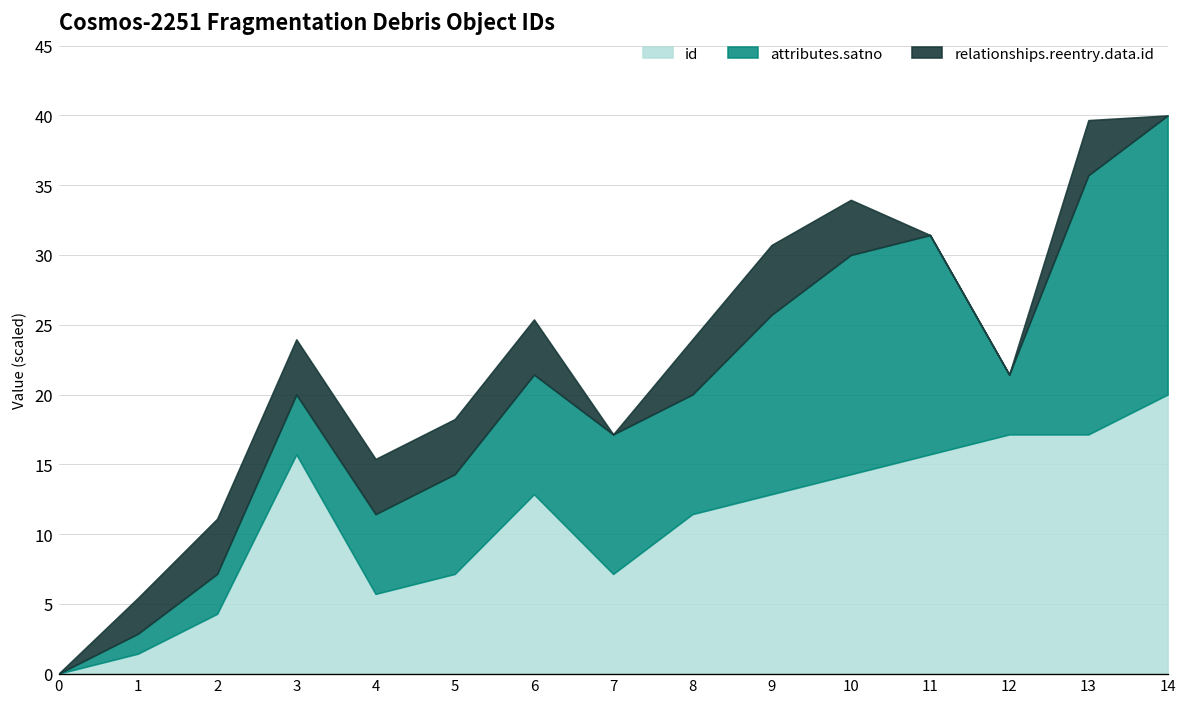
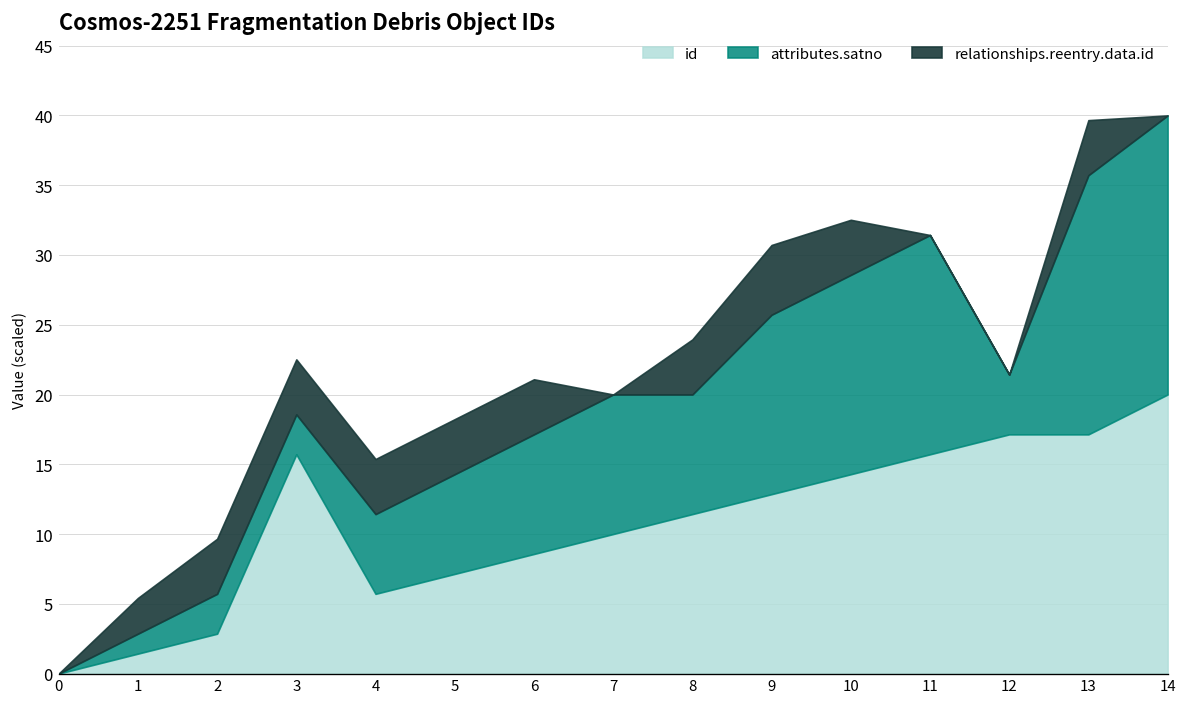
id, 2: 4.3 -> 2.9
attributes.satno, 3: 4.3 -> 2.9
id, 6: 12.9 -> 8.6
id, 7: 7.1 -> 10.0
attributes.satno, 10: 15.7 -> 14.3
